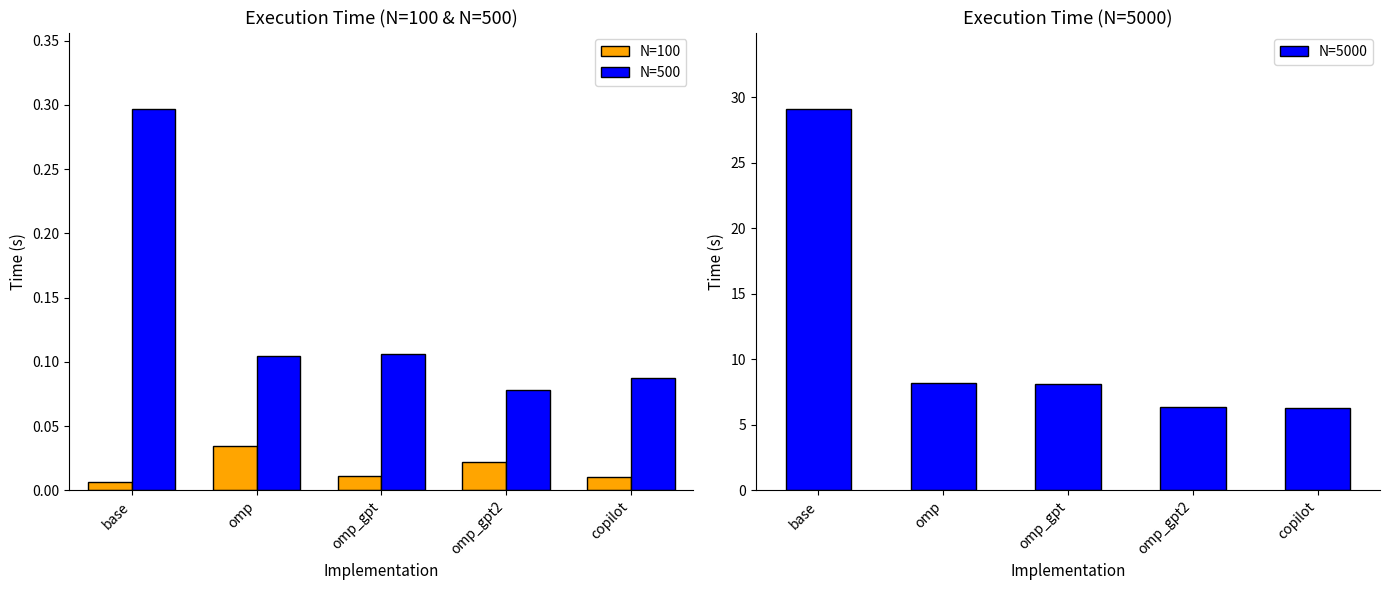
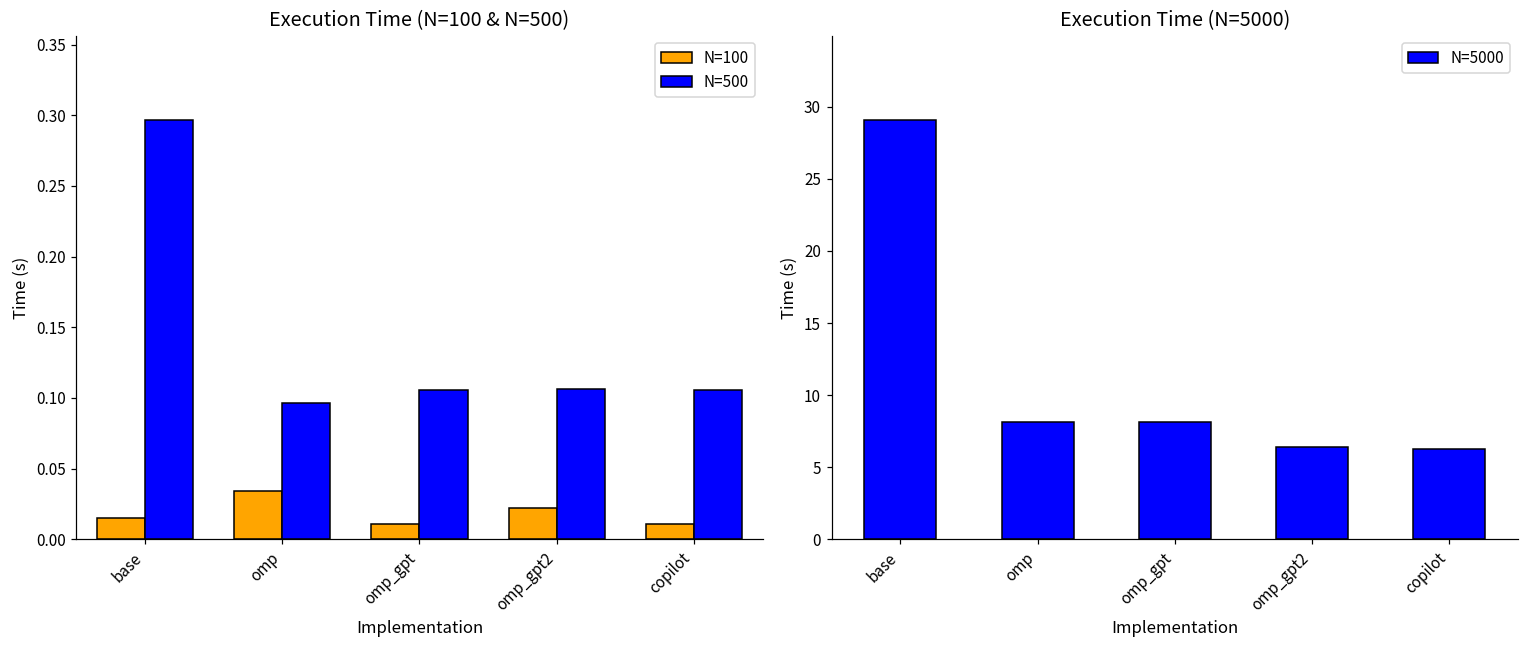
Execution Time (N=100 & N=500), N=100, base: 0.006 -> 0.015
Execution Time (N=100 & N=500), N=500, omp: 0.105 -> 0.097
Execution Time (N=100 & N=500), N=500, omp_gpt2: 0.078 -> 0.106
Execution Time (N=100 & N=500), N=500, copilot: 0.087 -> 0.106
